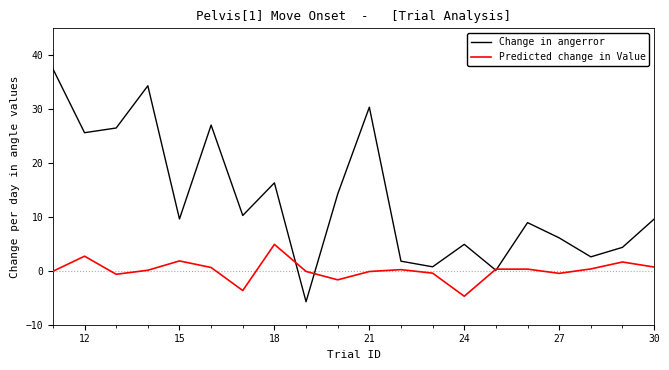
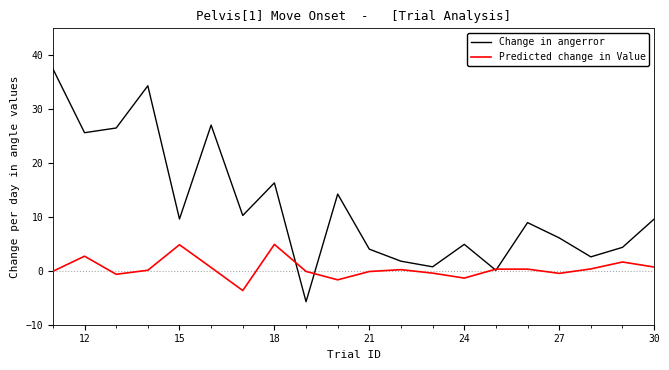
Predicted change in Value, 15: 2 -> 5
Change in angerror, 21: 30 -> 4
Predicted change in Value, 24: -5 -> -1
